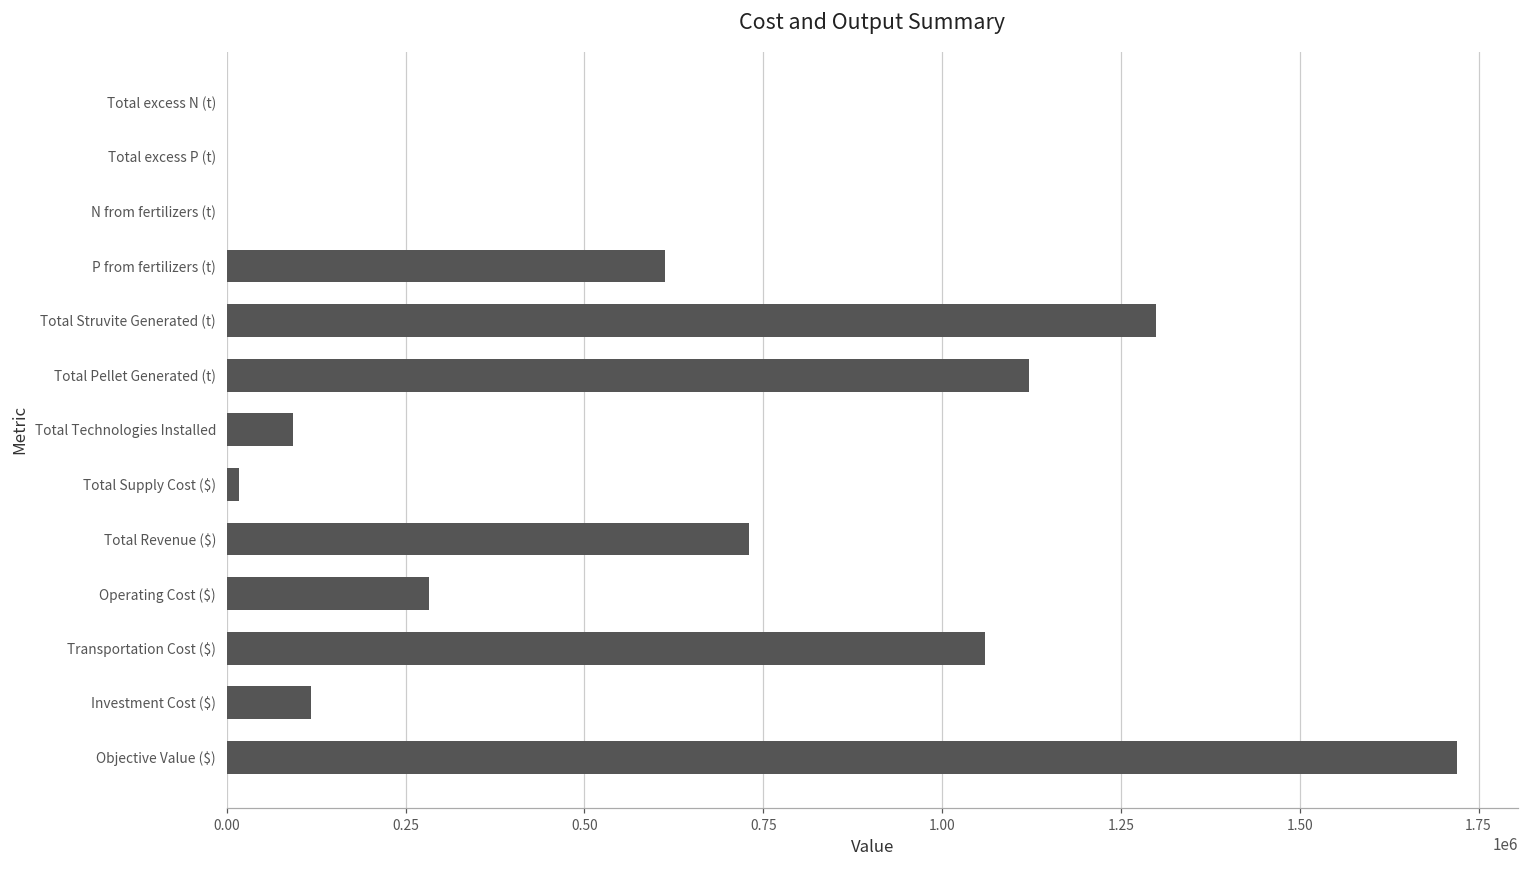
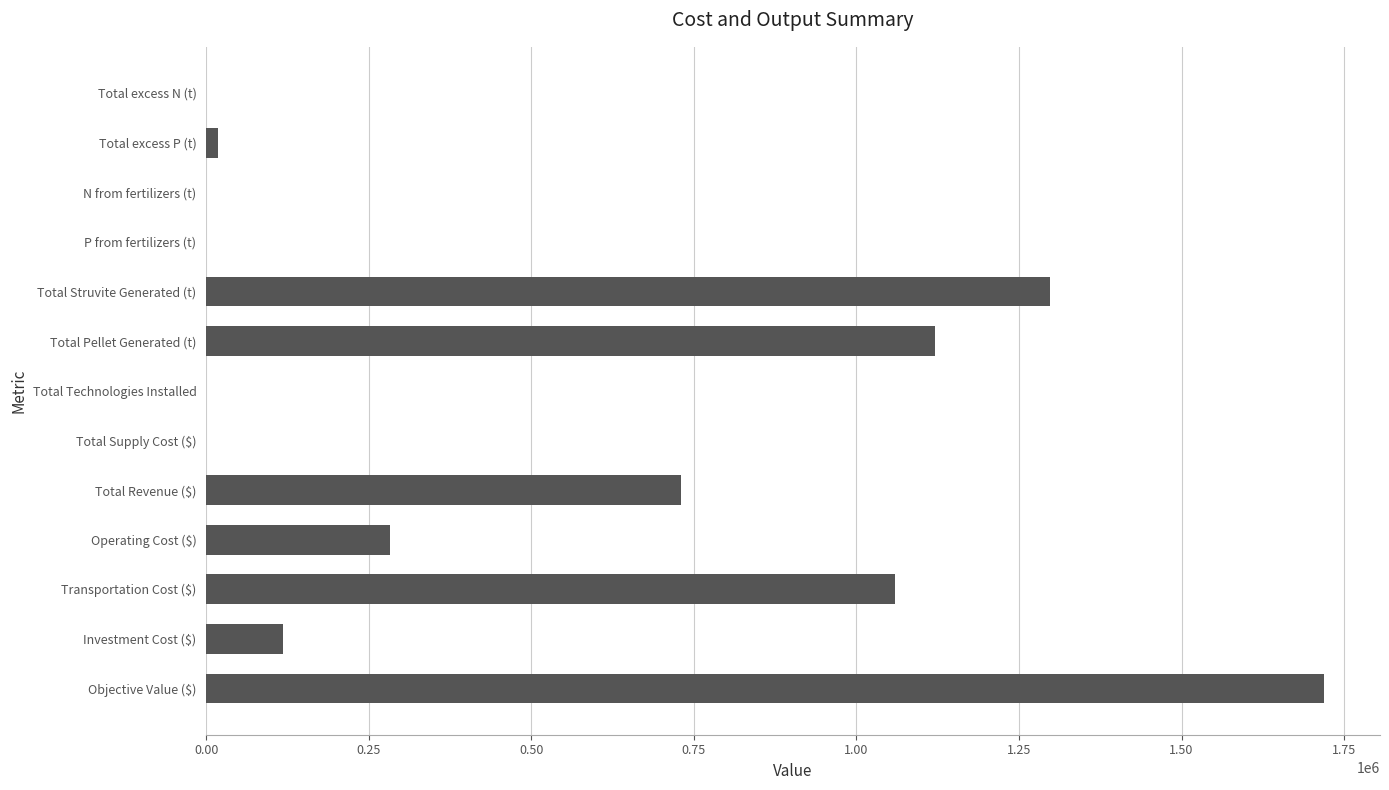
Total excess P (t): 0 -> 20000
P from fertilizers (t): 610000 -> 0
Total Technologies Installed: 90000 -> 0
Total Supply Cost ($): 20000 -> 0
